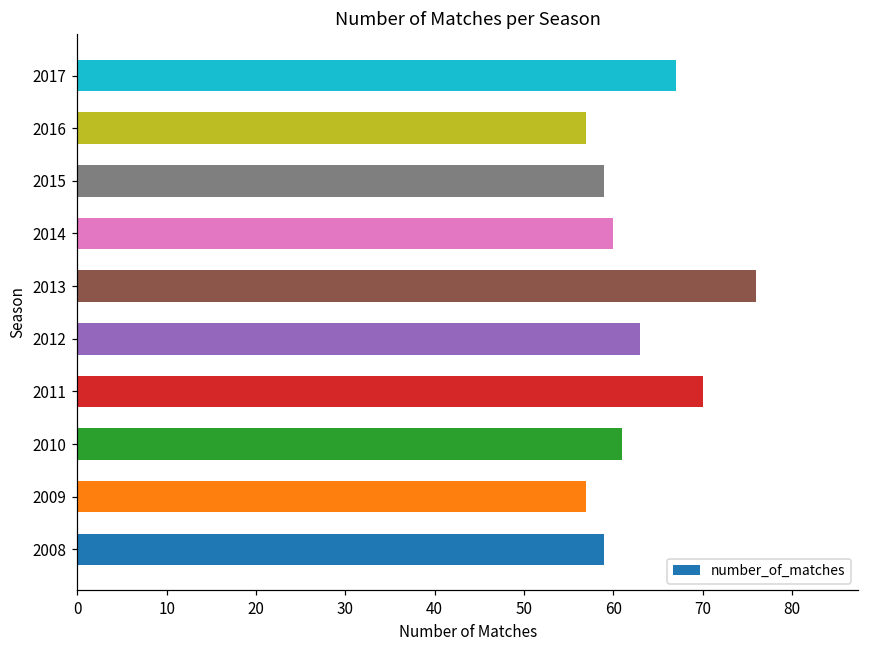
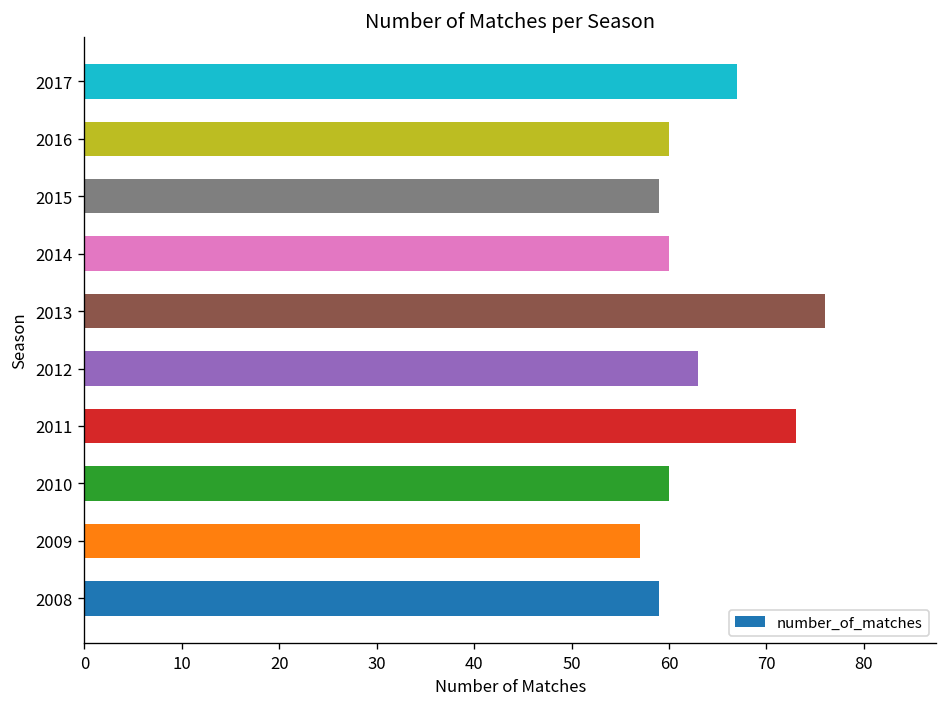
2016: 57 -> 60
2011: 70 -> 73
2010: 61 -> 60
